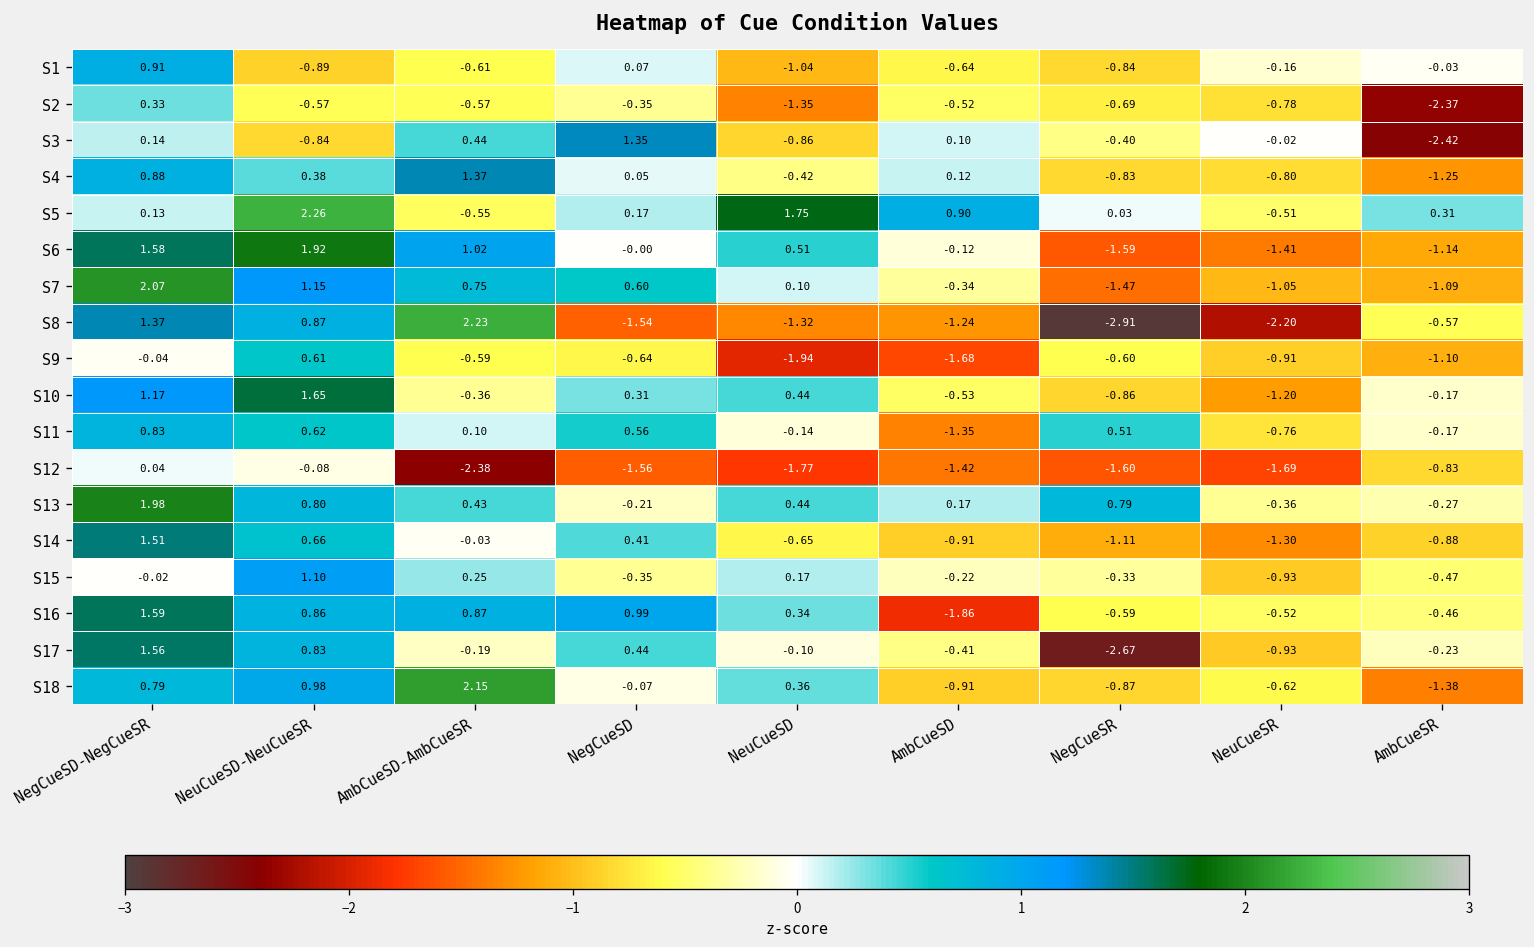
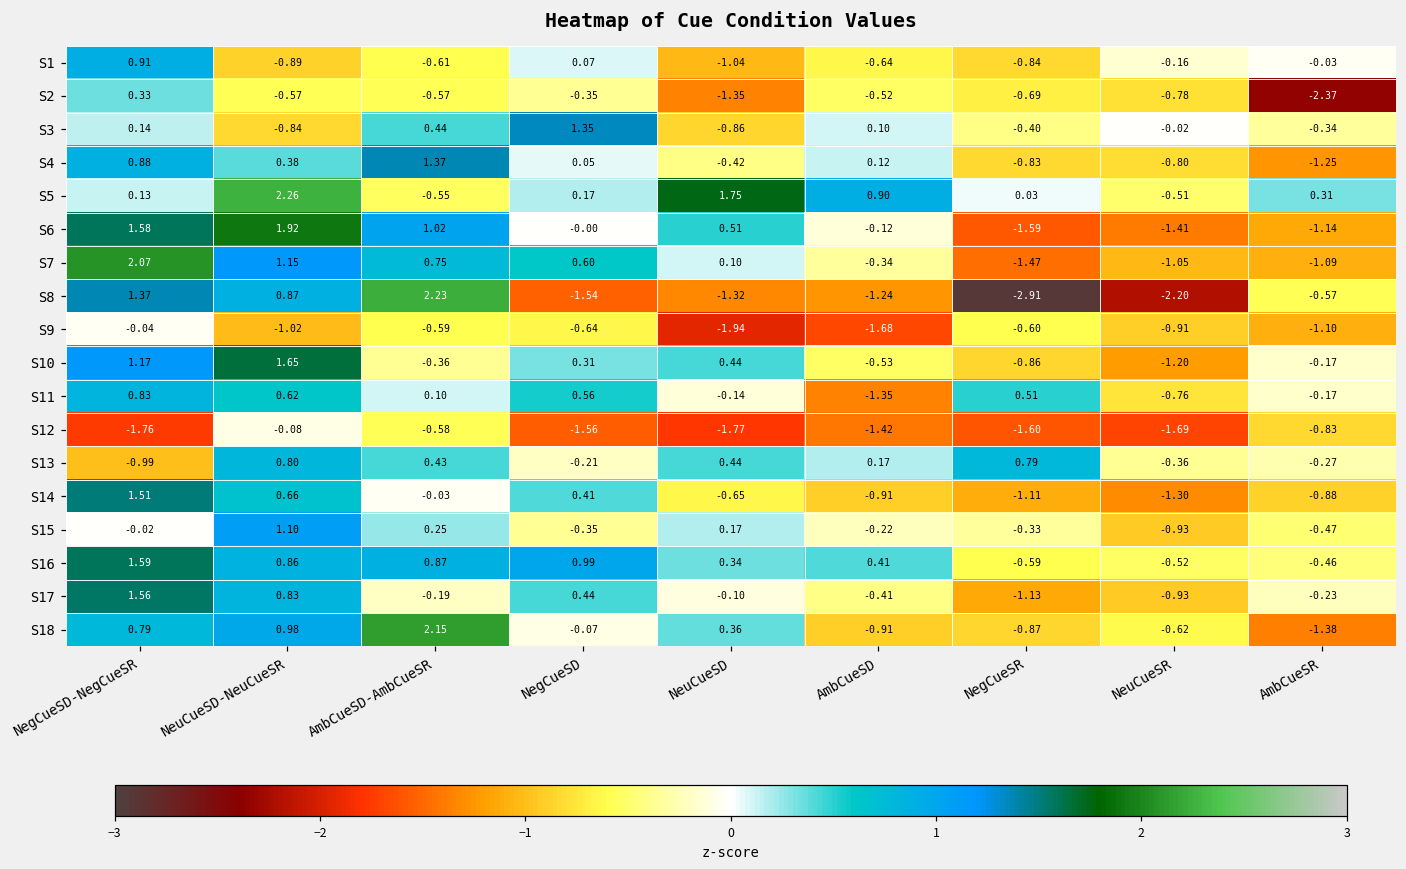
S3, AmbCueSR: -2.42 -> -0.34
S9, NeuCueSD-NeuCueSR: 0.61 -> -1.02
S12, NegCueSD-NegCueSR: 0.04 -> -1.76
S12, AmbCueSD-AmbCueSR: -2.38 -> -0.58
S13, NegCueSD-NegCueSR: 1.98 -> -0.99
S16, AmbCueSD: -1.86 -> 0.41
S17, NegCueSR: -2.67 -> -1.13
